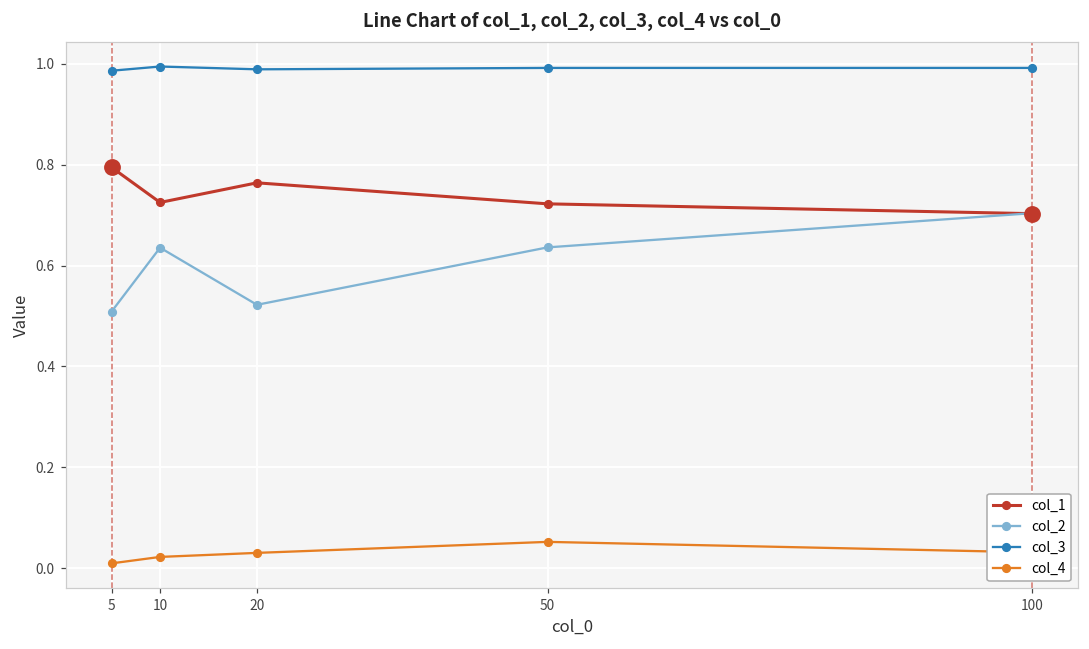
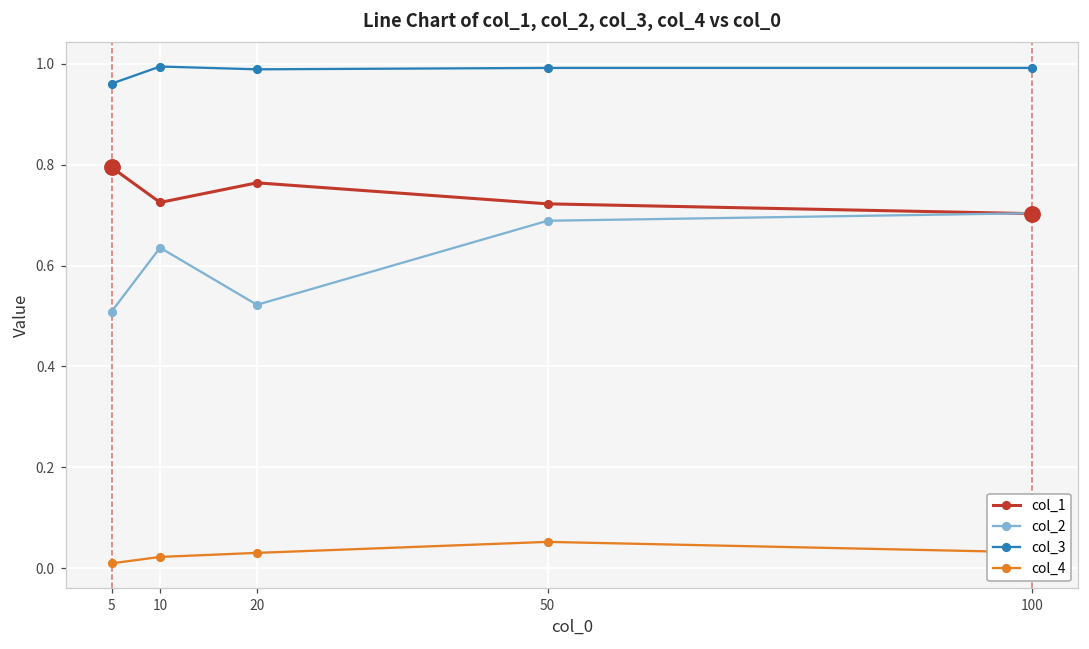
col_3, 5: 0.99 -> 0.96
col_2, 50: 0.64 -> 0.69
